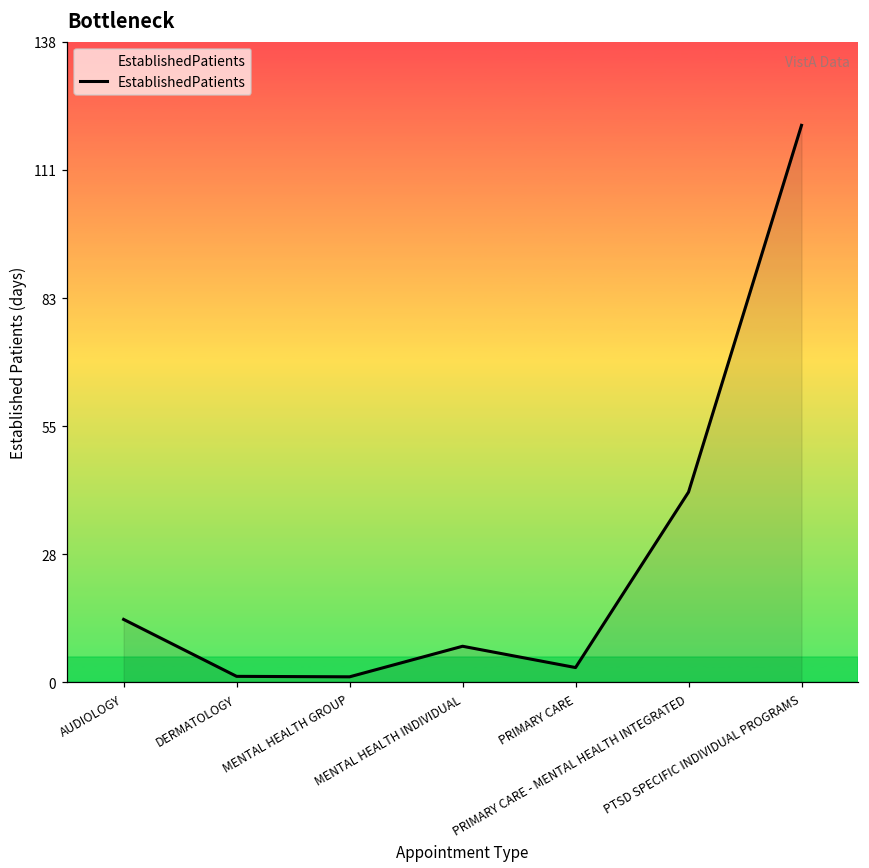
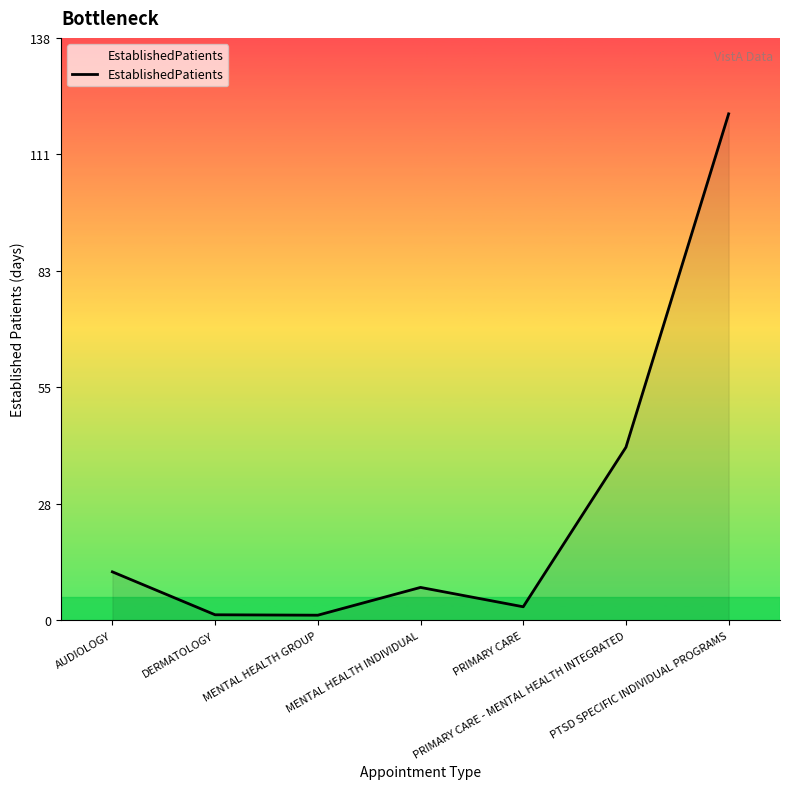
AUDIOLOGY: 14 -> 12
